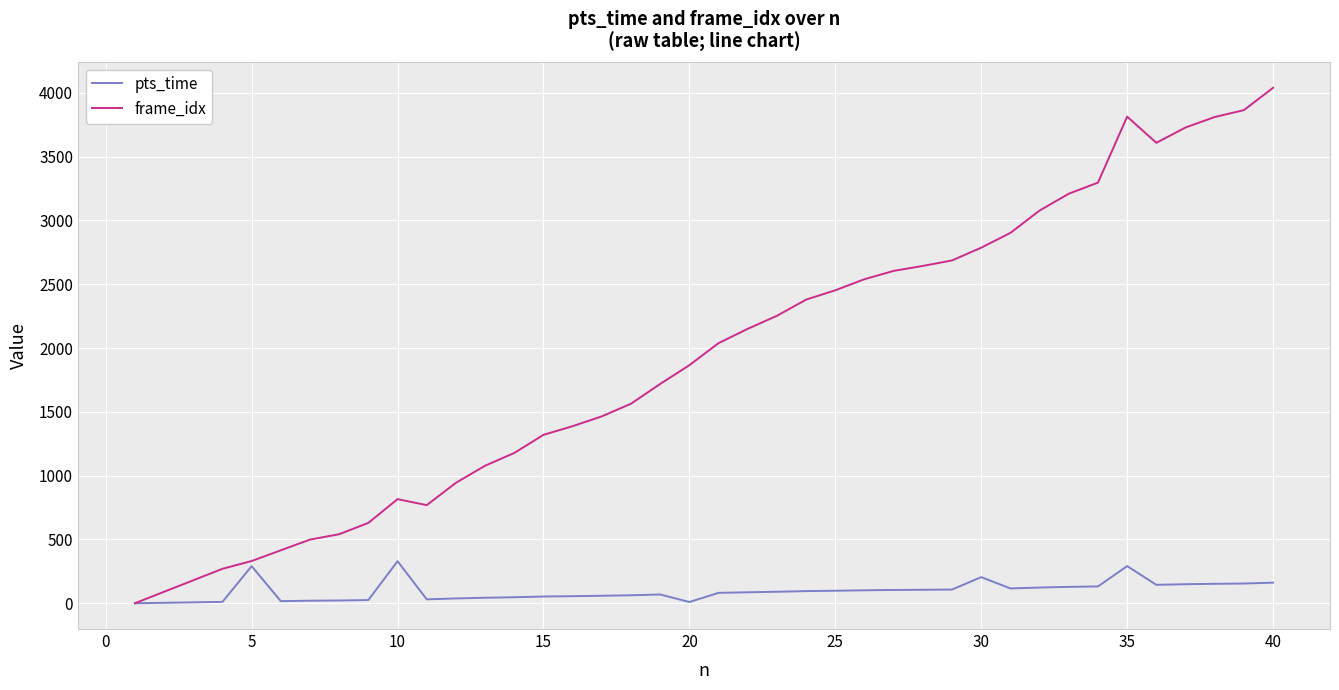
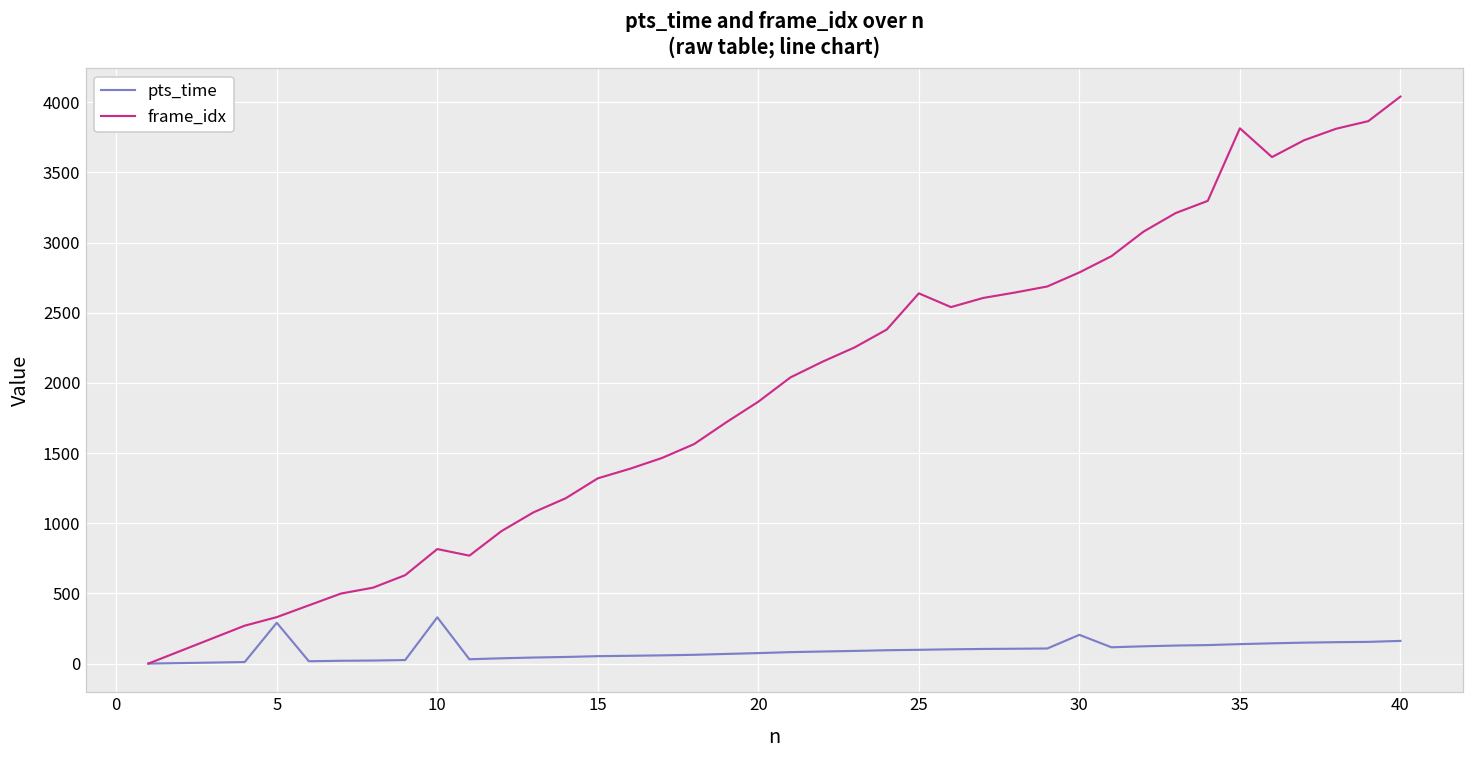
pts_time, 20: 10 -> 70
frame_idx, 25: 2450 -> 2640
pts_time, 35: 290 -> 140
